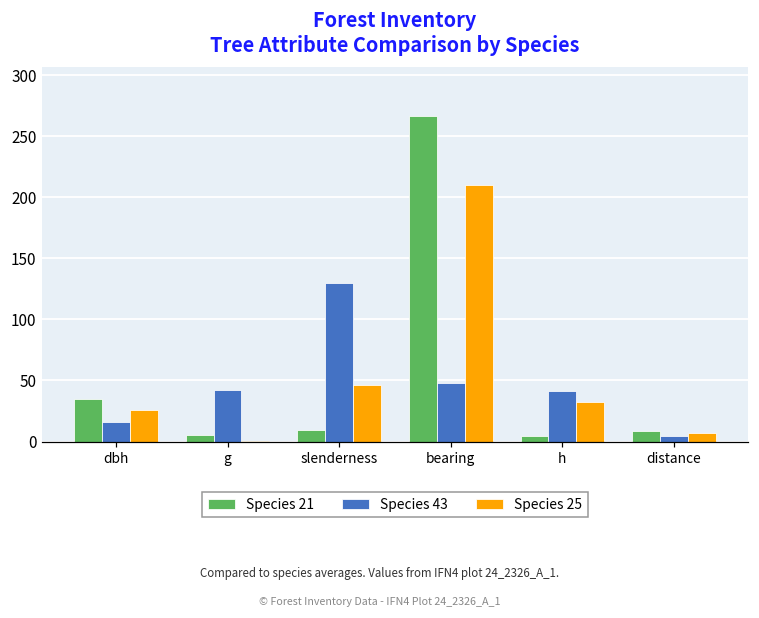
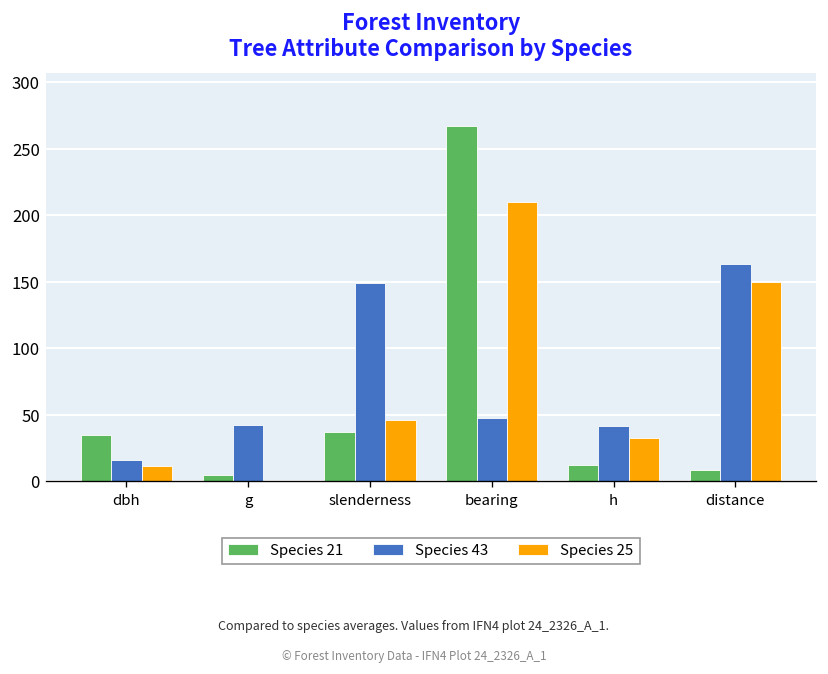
Species 25, dbh: 26 -> 12
Species 21, slenderness: 10 -> 37
Species 43, slenderness: 130 -> 149
Species 21, h: 5 -> 12
Species 43, distance: 5 -> 163
Species 25, distance: 7 -> 150
